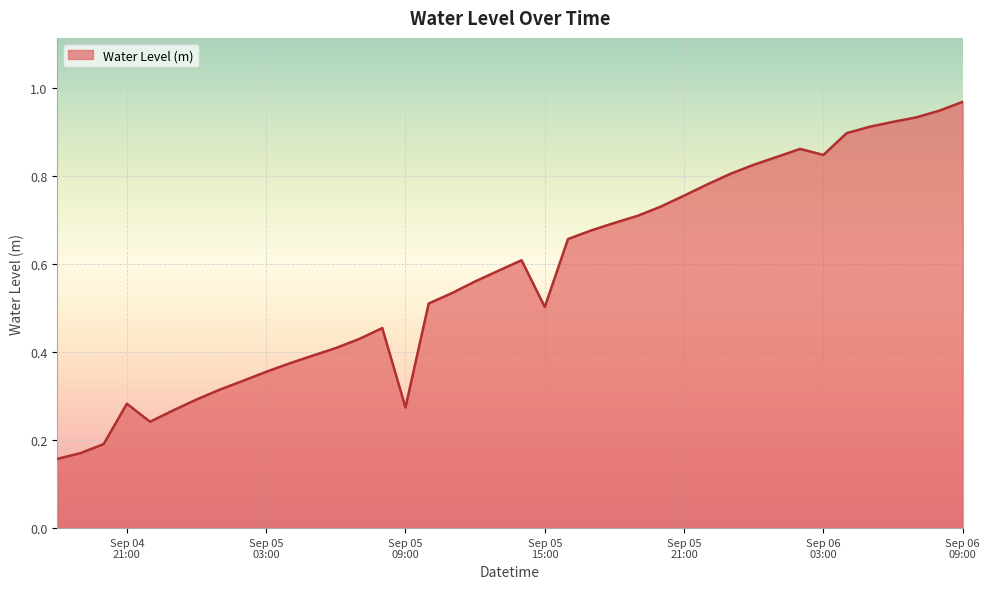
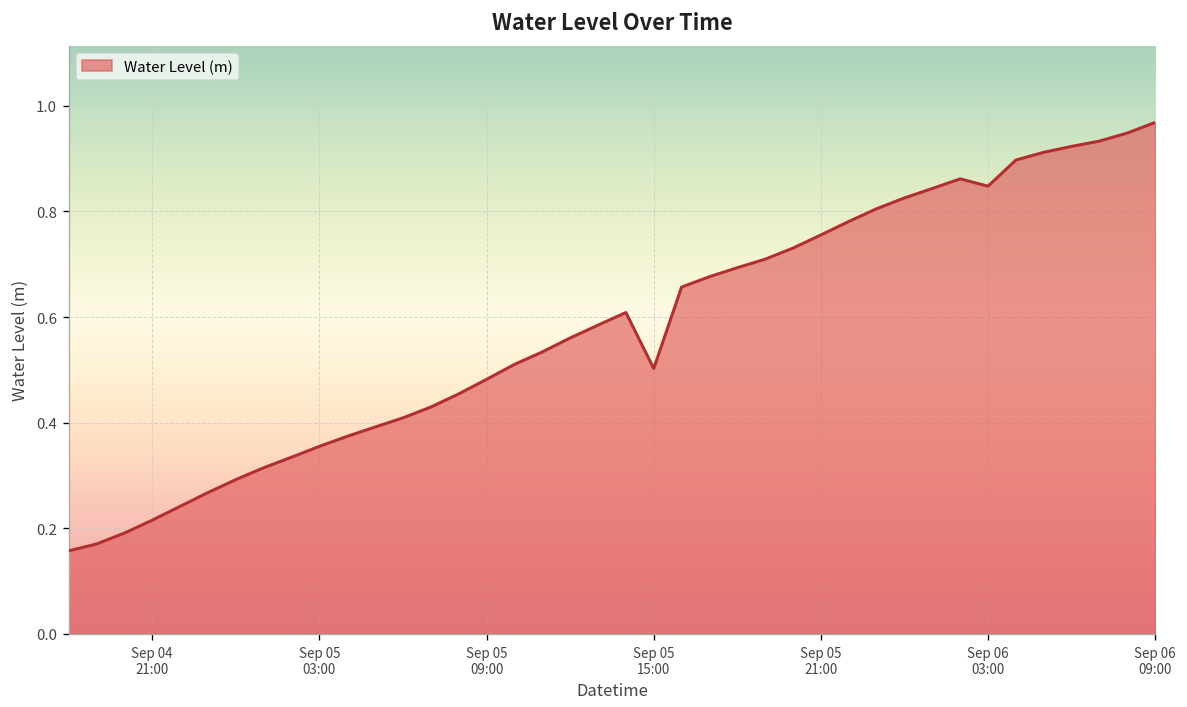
Sep 04 21:00: 0.28 -> 0.22
Sep 05 09:00: 0.27 -> 0.48
